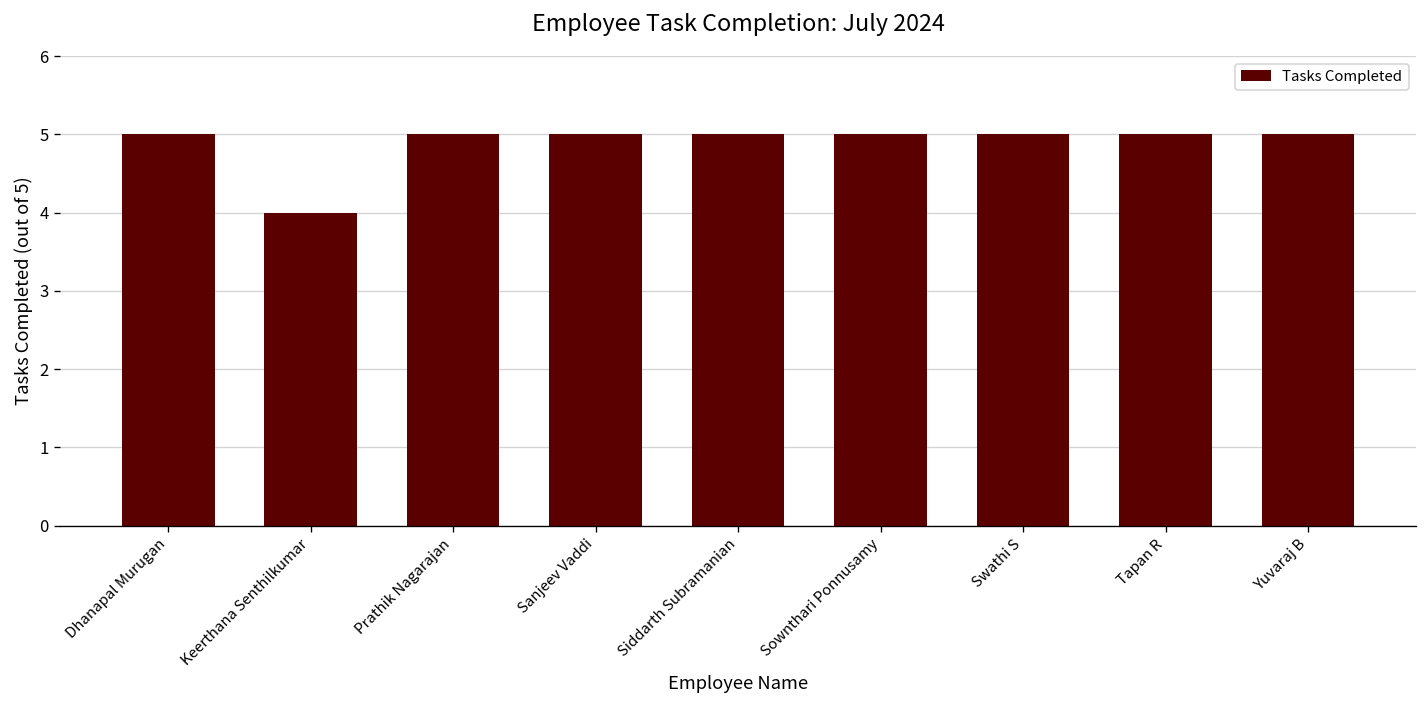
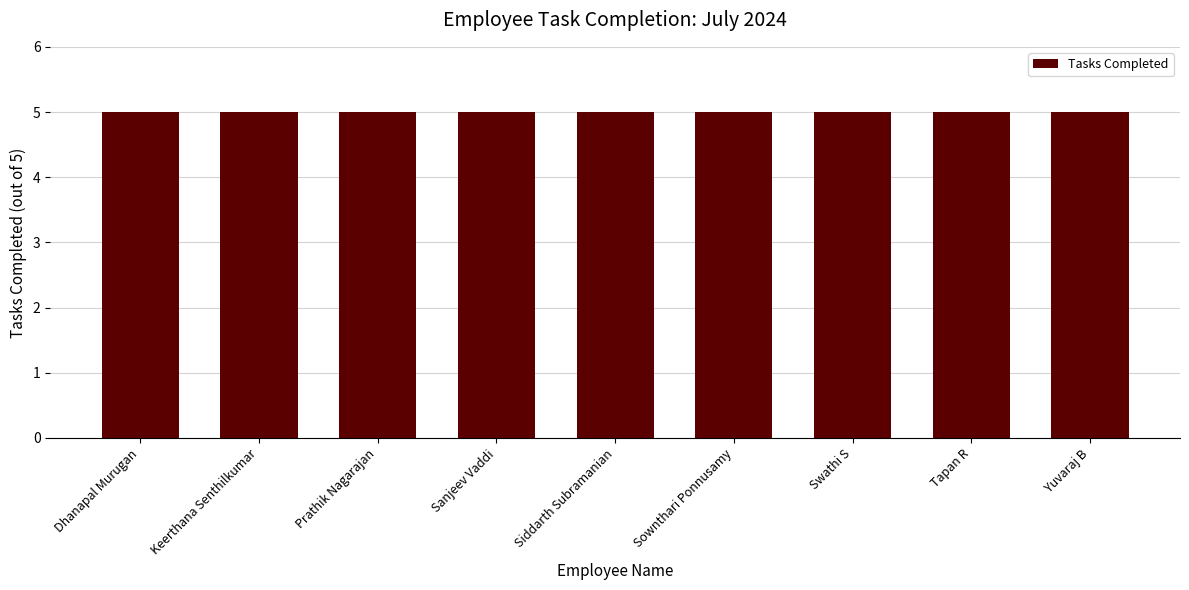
Keerthana Senthilkumar: 4 -> 5
